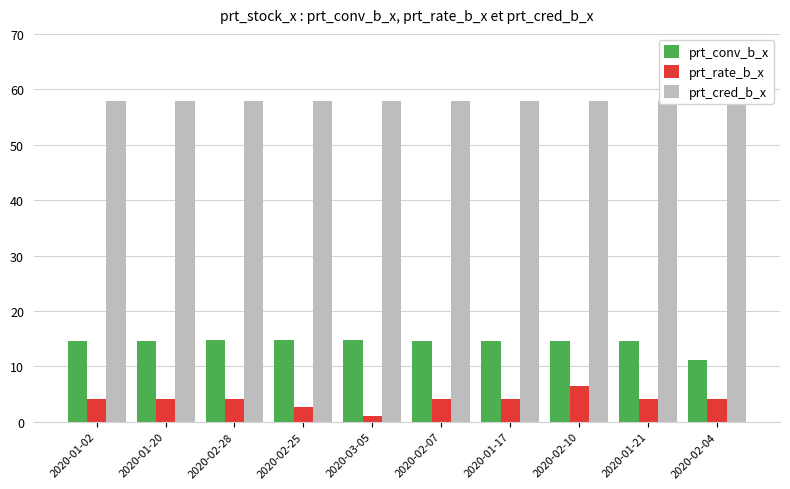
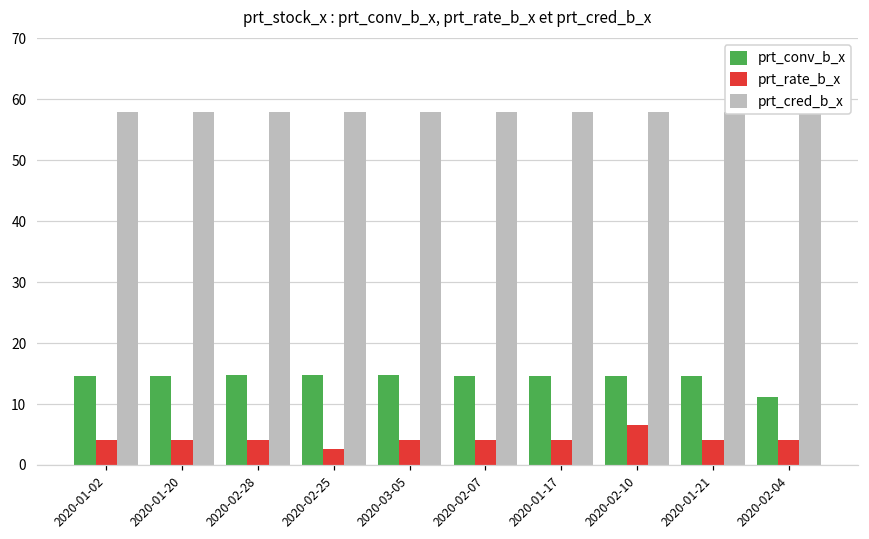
prt_rate_b_x, 2020-03-05: 1 -> 4
